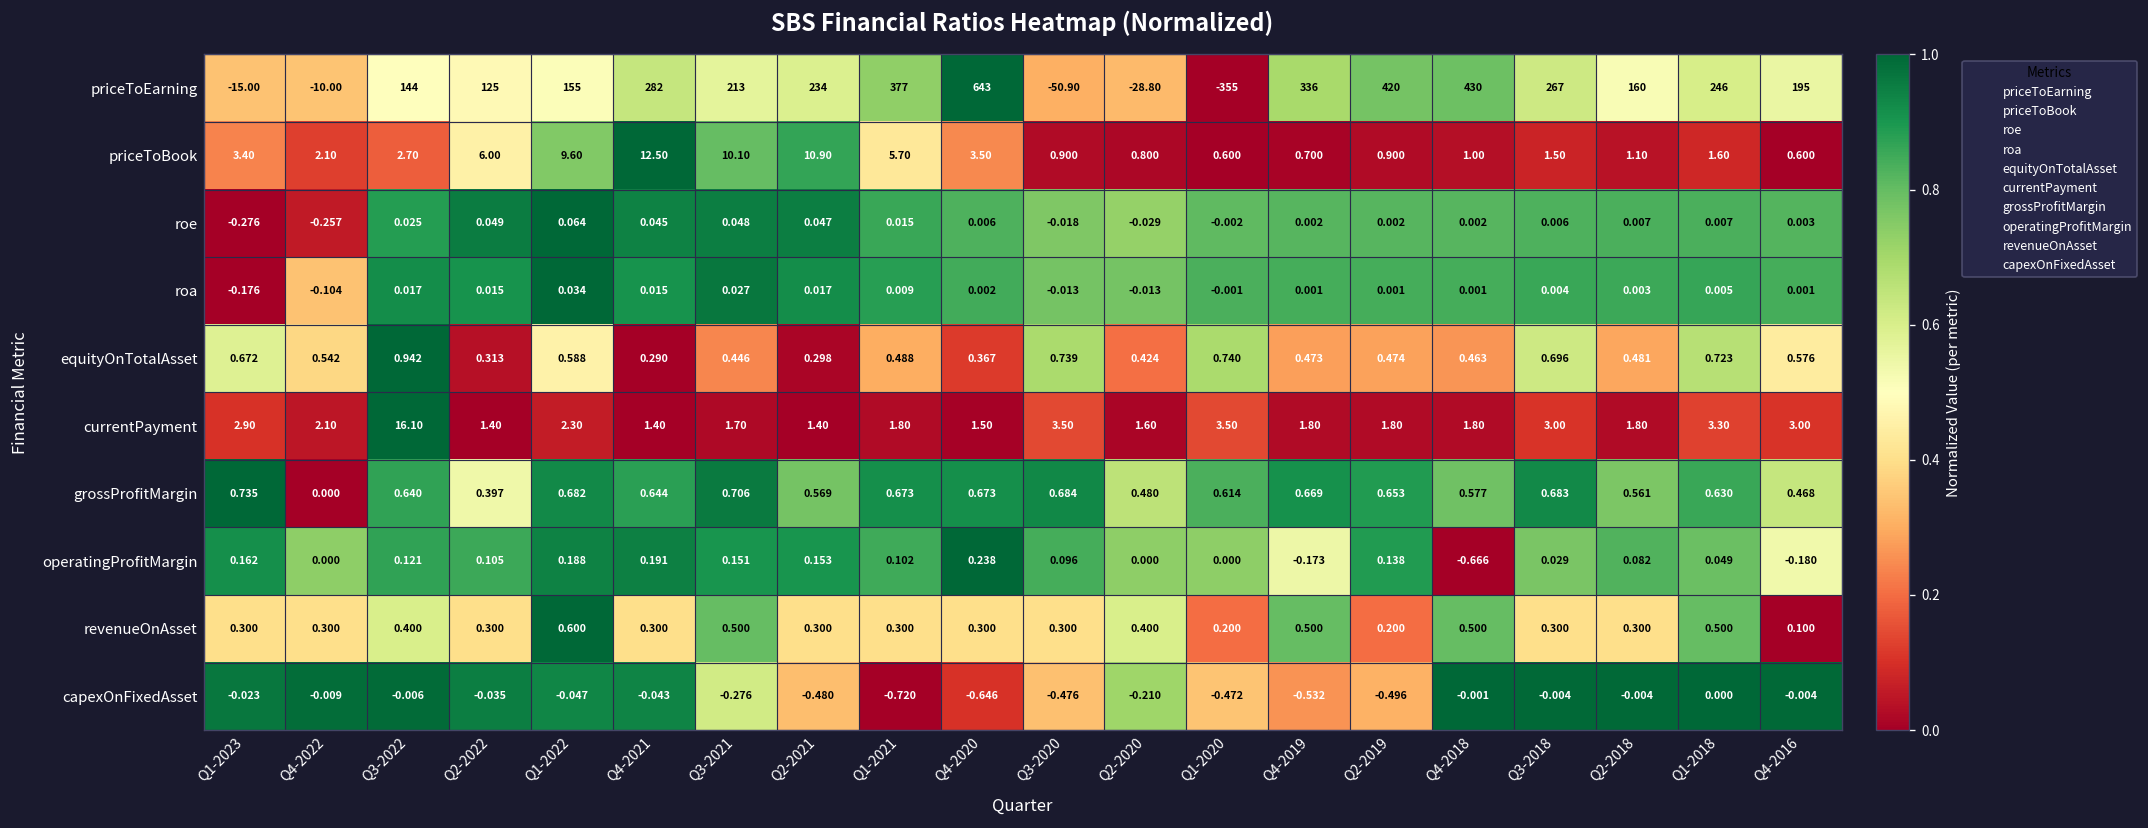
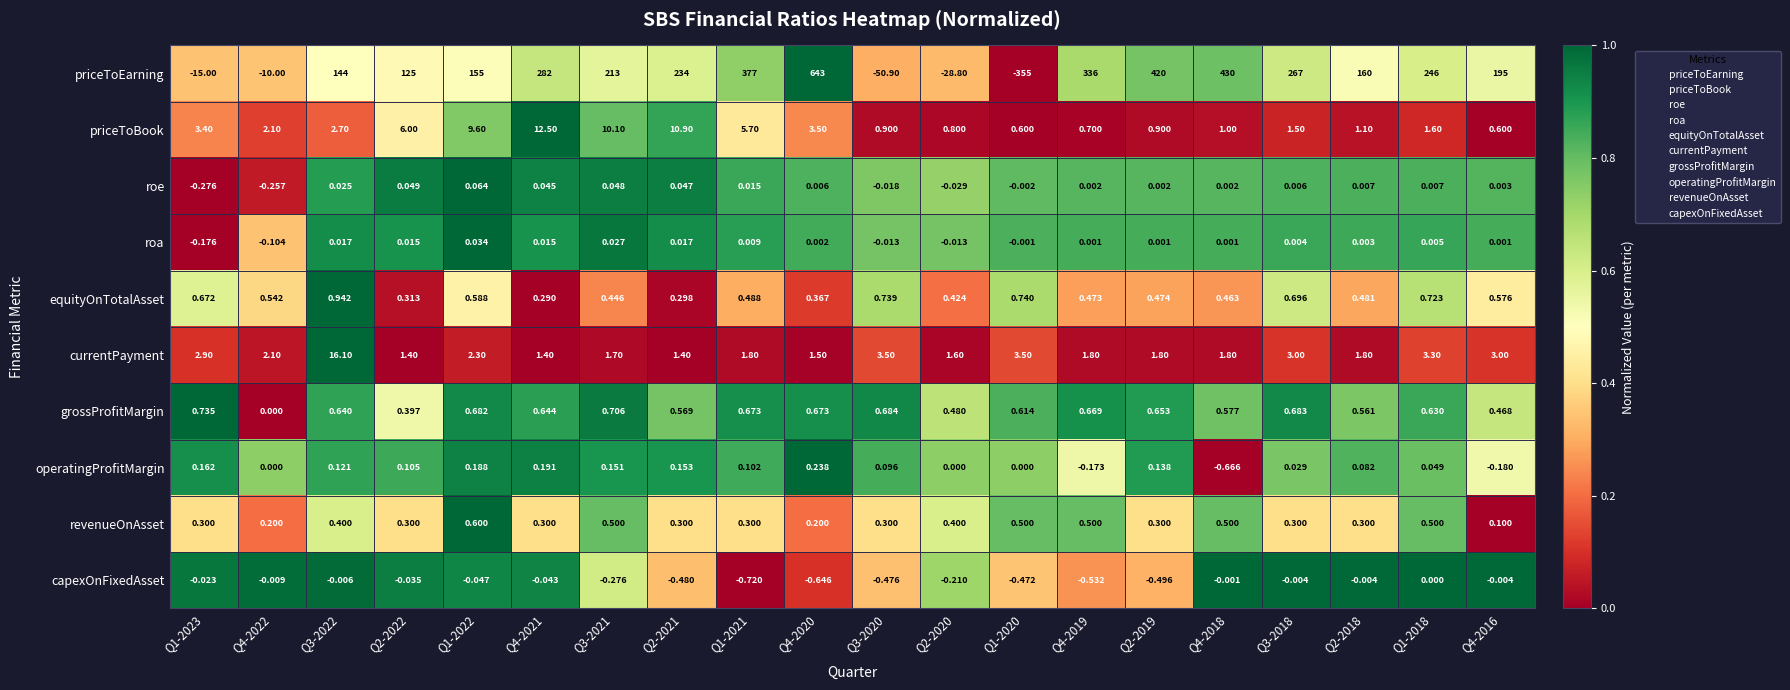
revenueOnAsset, Q4-2022: 0.300 -> 0.200
revenueOnAsset, Q4-2020: 0.300 -> 0.200
revenueOnAsset, Q1-2020: 0.200 -> 0.500
revenueOnAsset, Q2-2019: 0.200 -> 0.300
